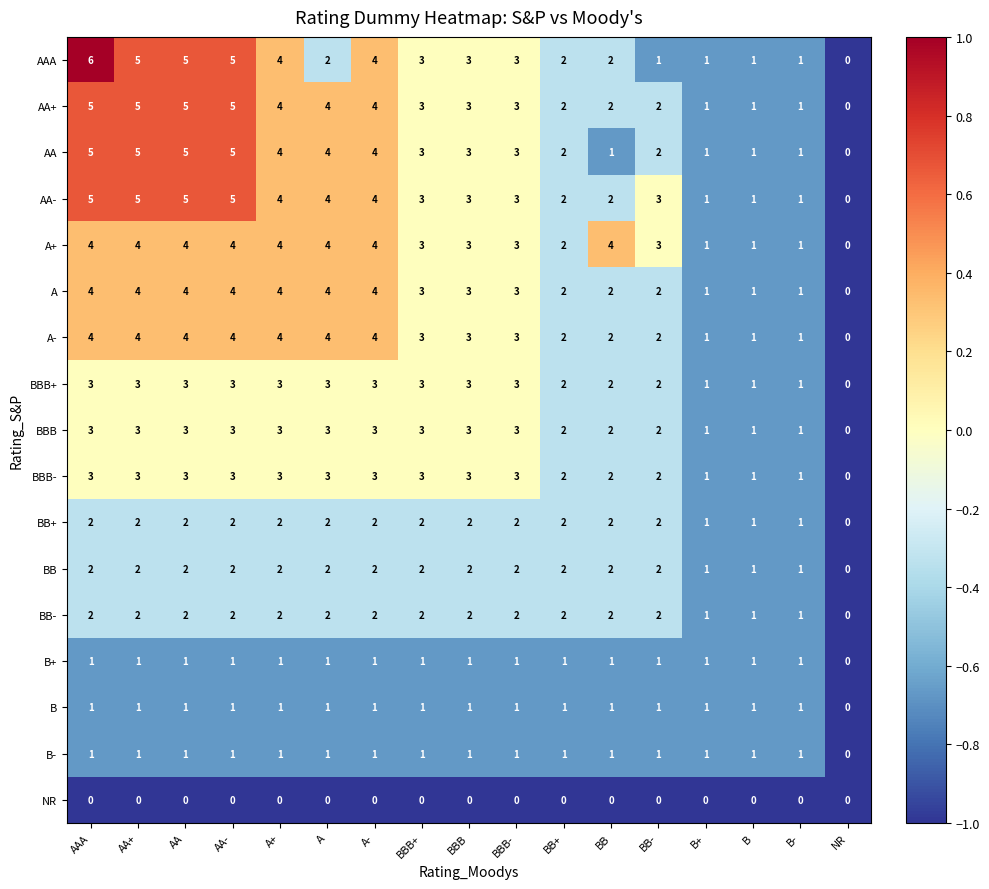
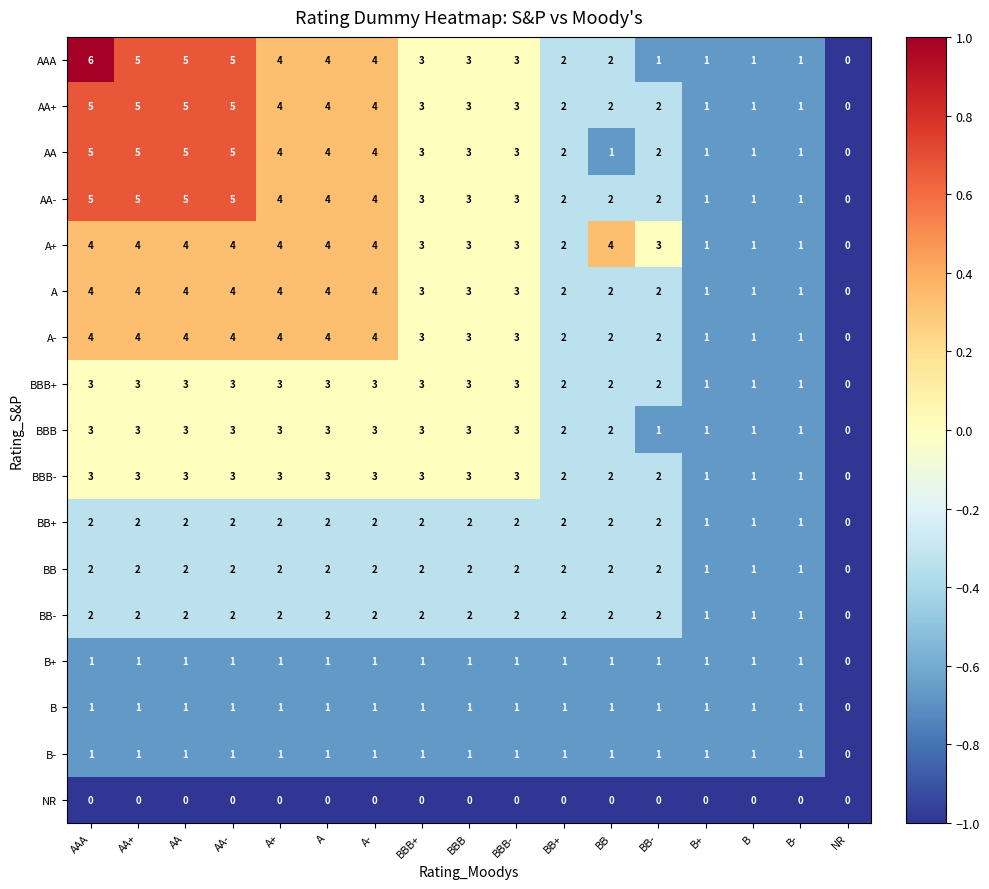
AAA, A: 2 -> 4
AA-, BB-: 3 -> 2
BBB, BB-: 2 -> 1
